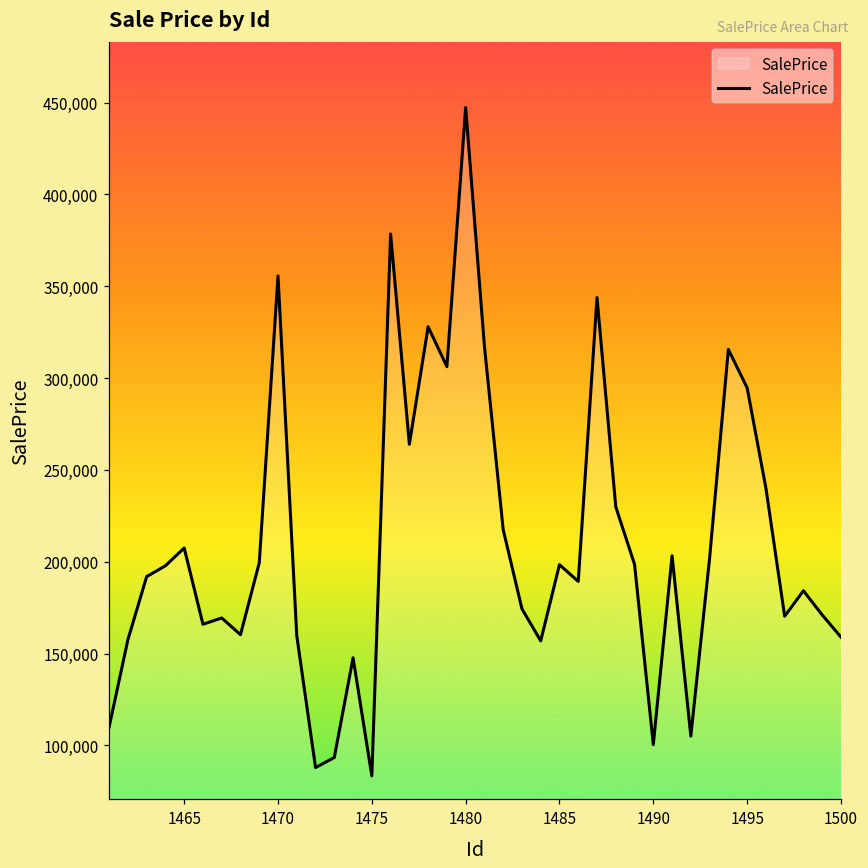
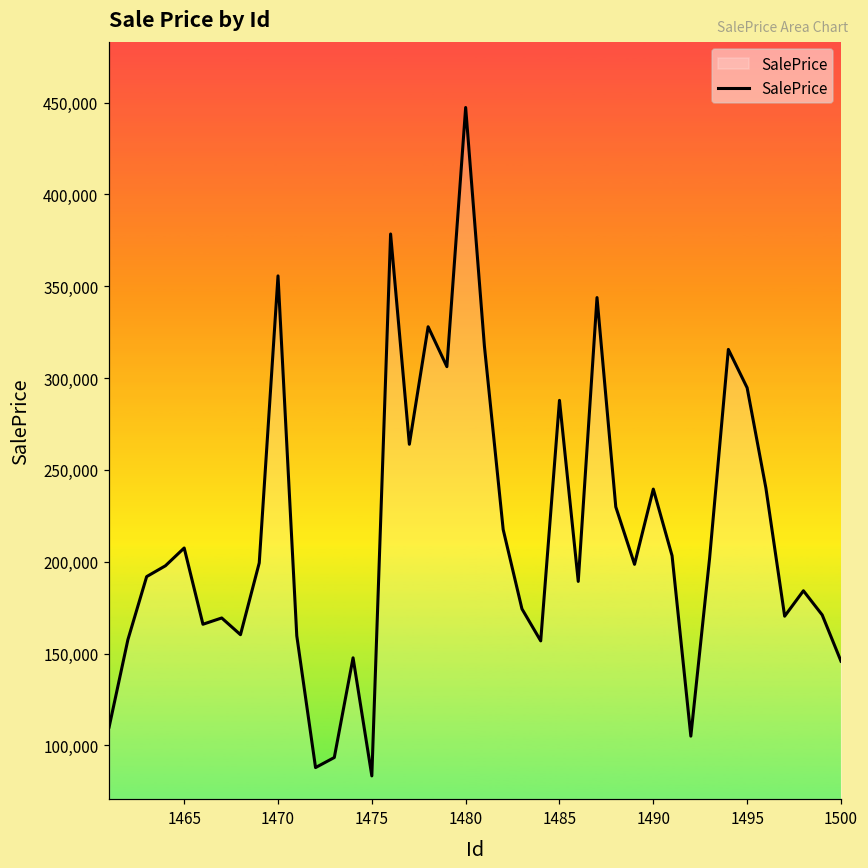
1485: 198,000 -> 288,000
1490: 100,000 -> 240,000
1500: 159,000 -> 146,000
